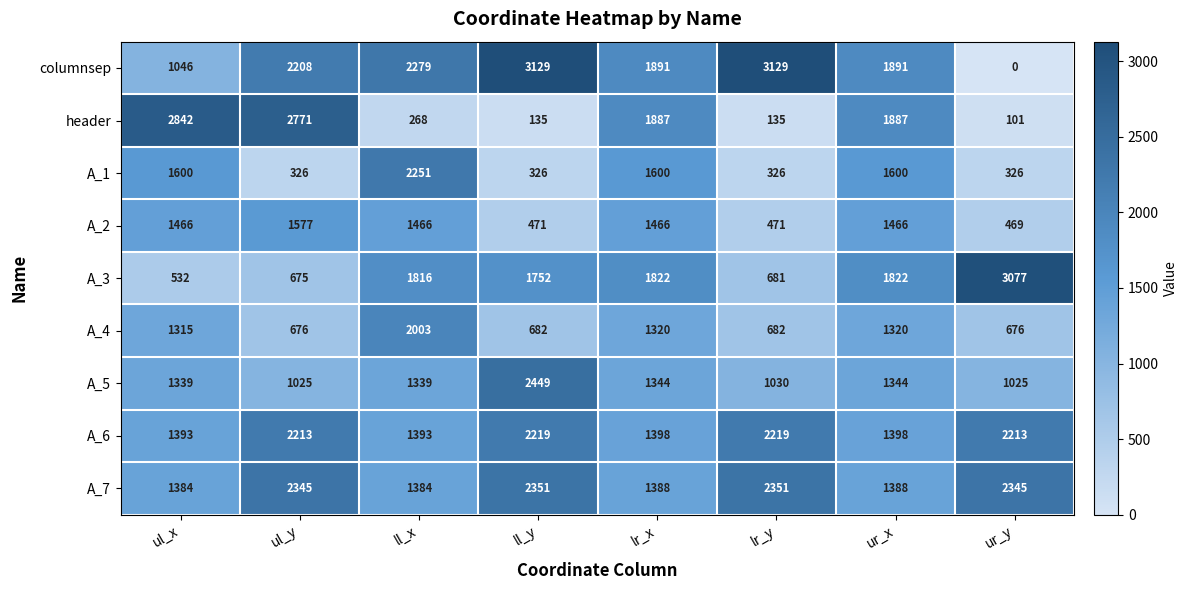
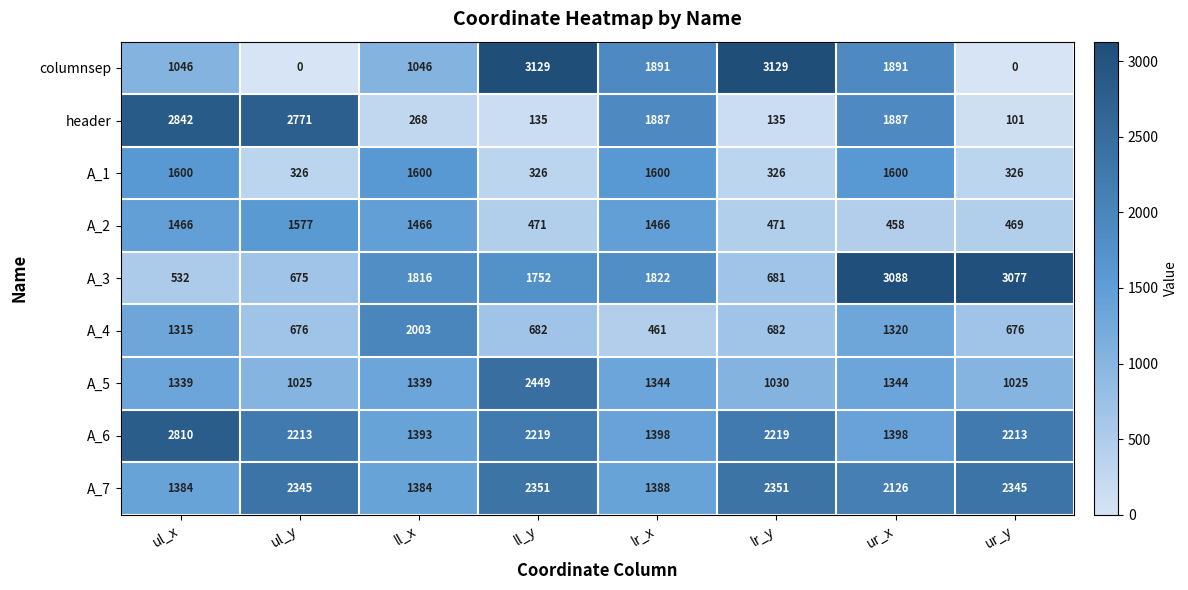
columnsep, ul_y: 2208 -> 0
columnsep, ll_x: 2279 -> 1046
A_1, ll_x: 2251 -> 1600
A_2, ur_x: 1466 -> 458
A_3, ur_x: 1822 -> 3088
A_4, lr_x: 1320 -> 461
A_6, ul_x: 1393 -> 2810
A_7, ur_x: 1388 -> 2126
